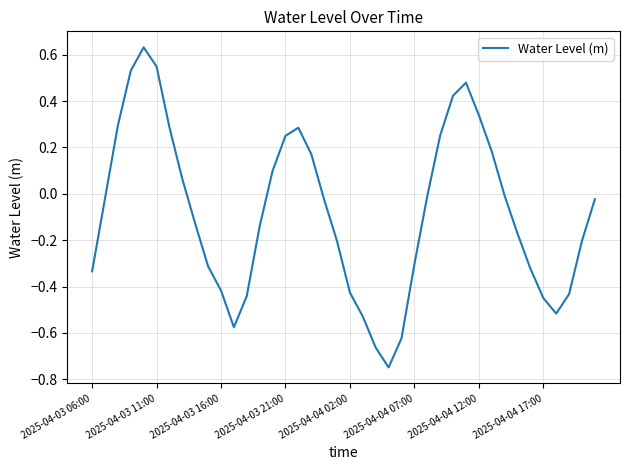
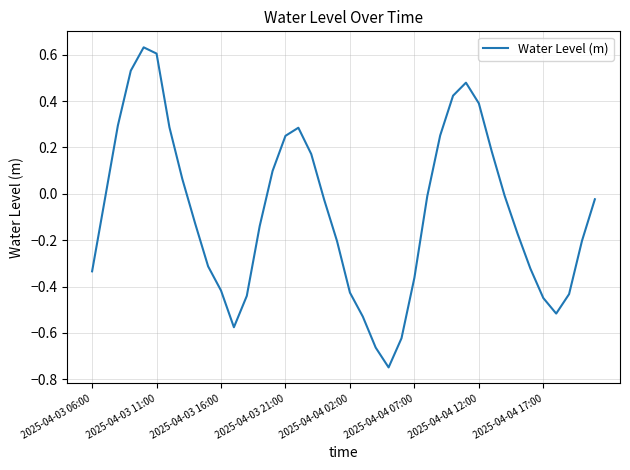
2025-04-03 11:00: 0.55 -> 0.61
2025-04-04 07:00: -0.30 -> -0.36
2025-04-04 12:00: 0.34 -> 0.39
